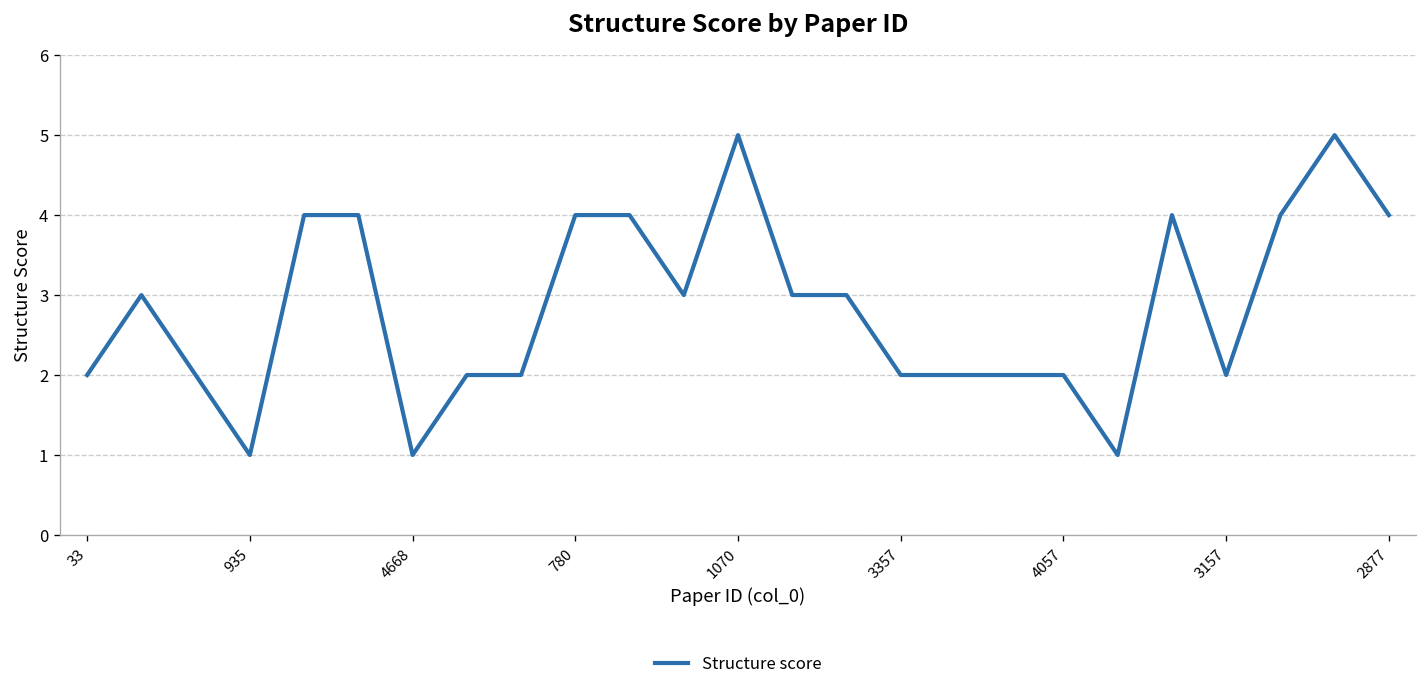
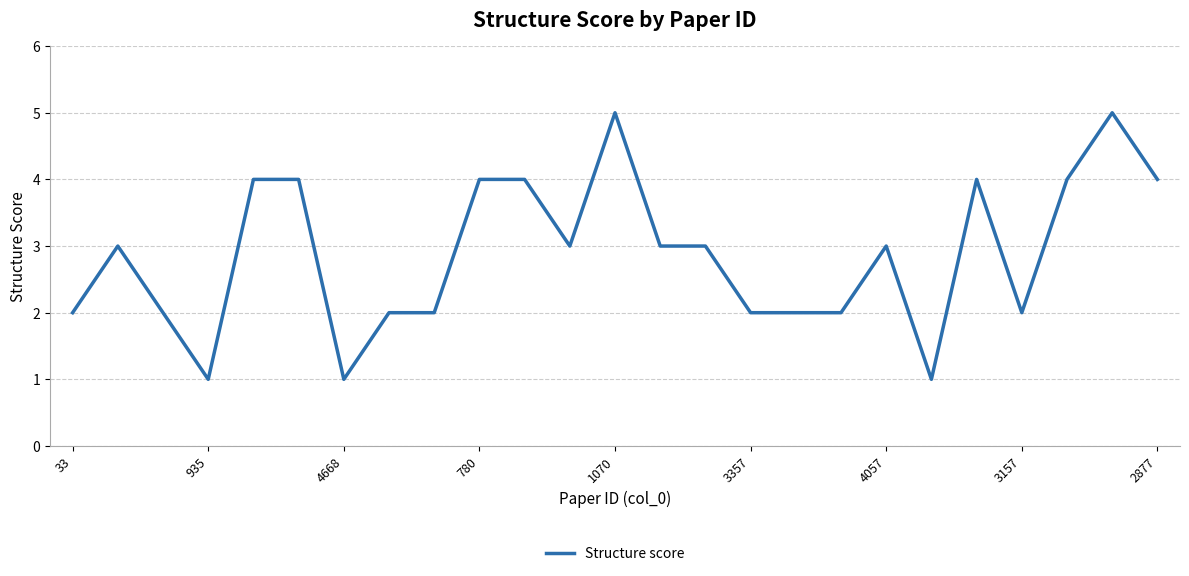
4057: 2 -> 3
